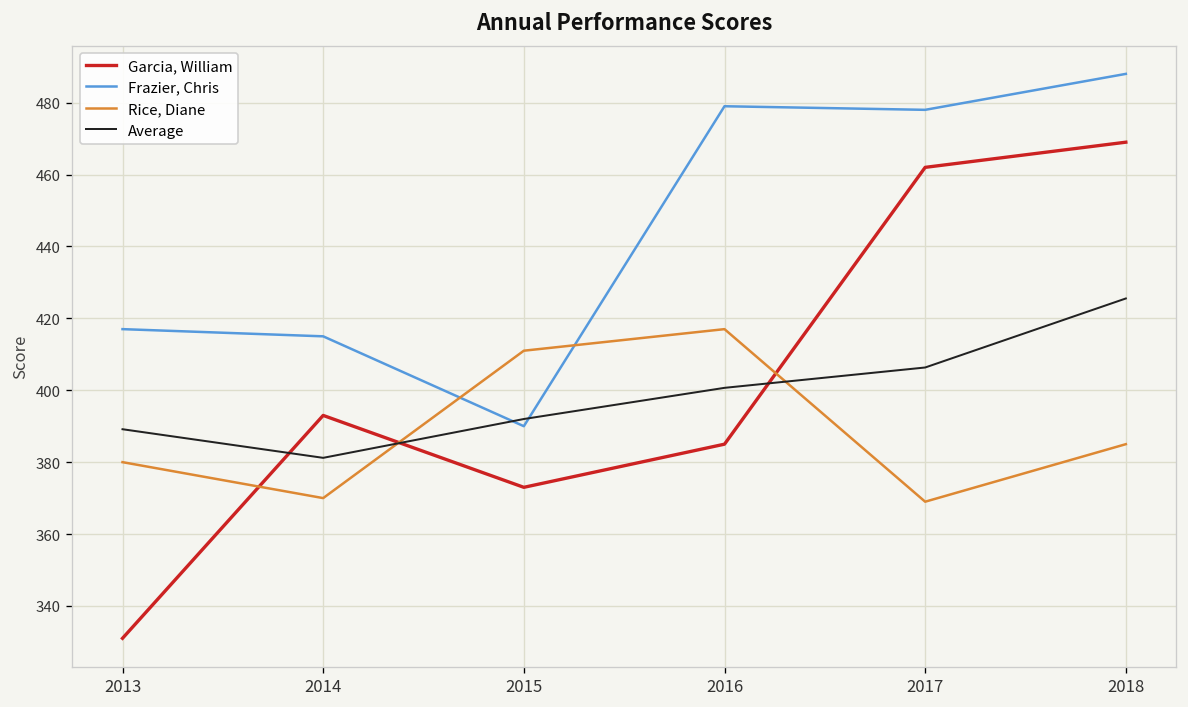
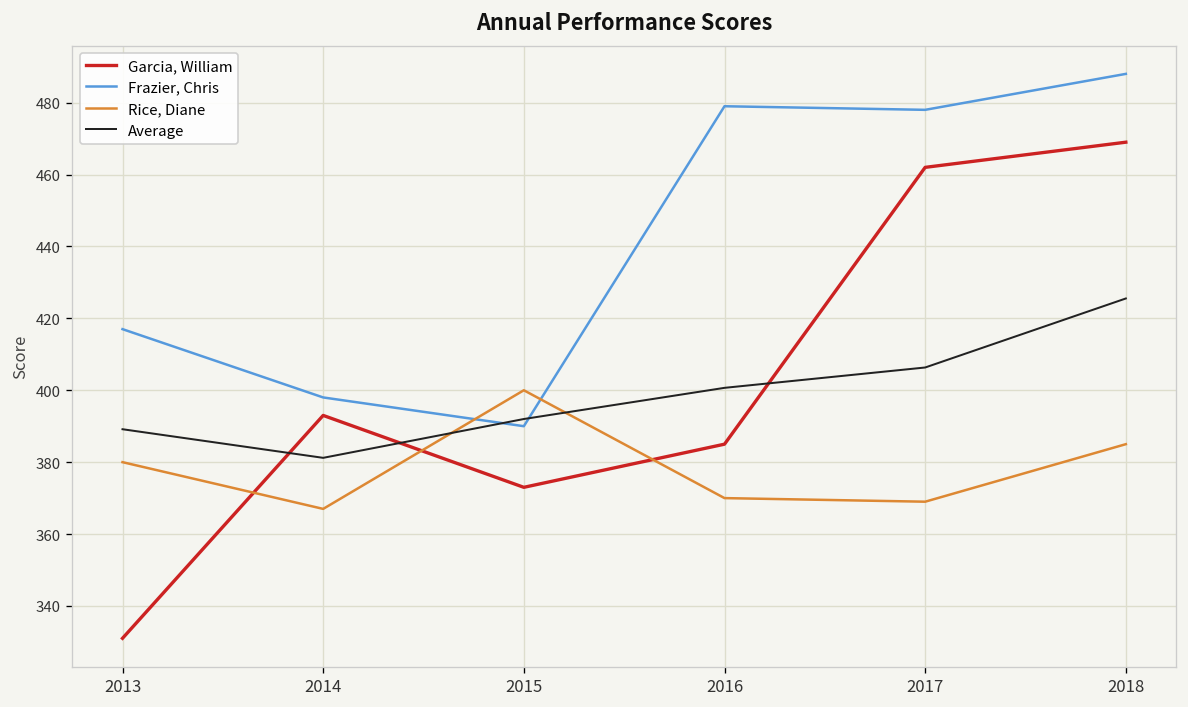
Frazier, Chris, 2014: 415 -> 398
Rice, Diane, 2014: 370 -> 367
Rice, Diane, 2015: 411 -> 400
Rice, Diane, 2016: 417 -> 370
